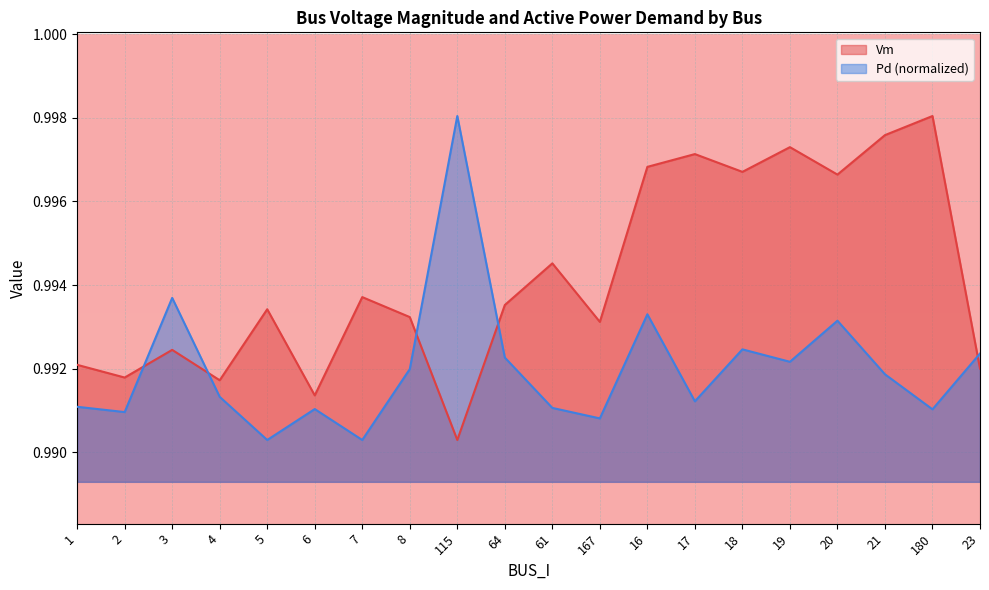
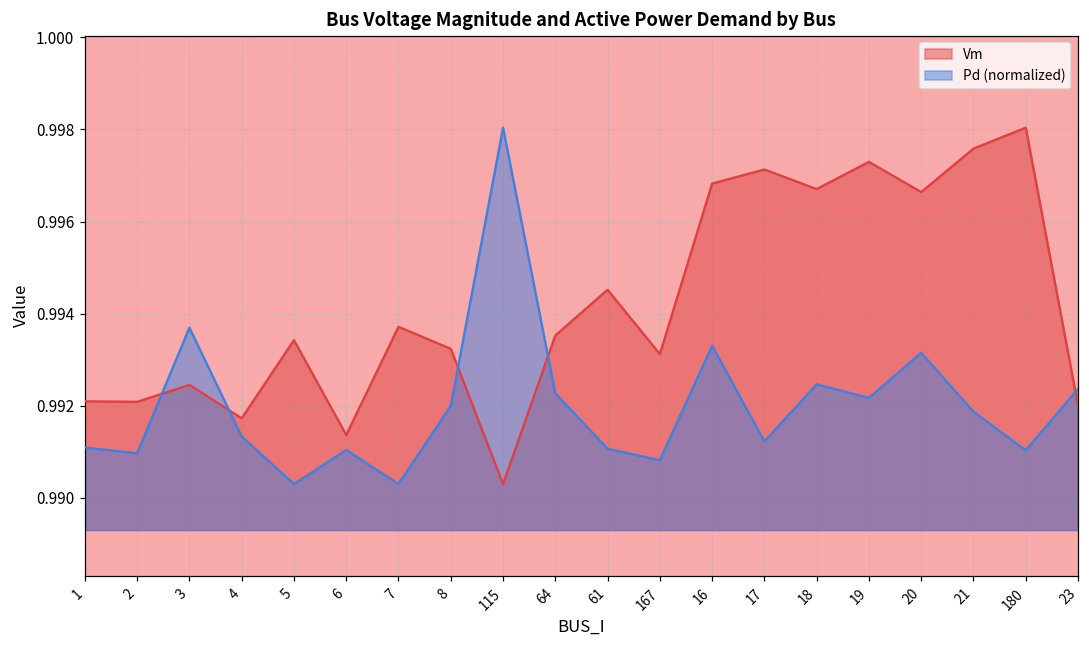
Vm, 2: 0.9918 -> 0.9921
